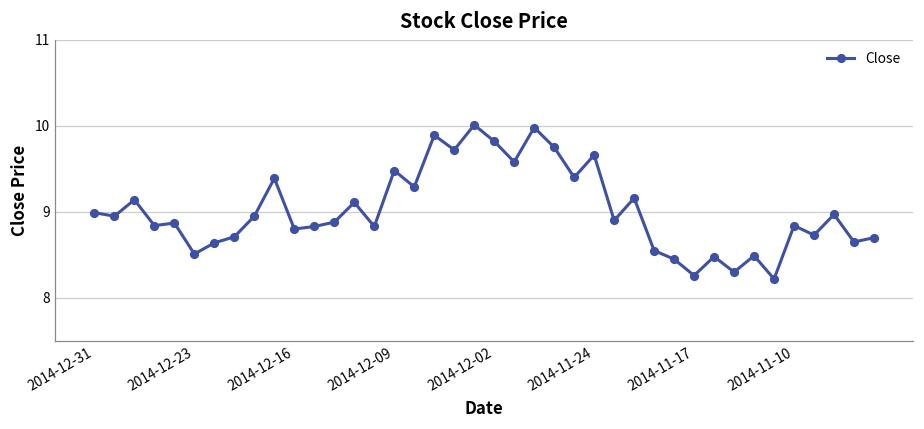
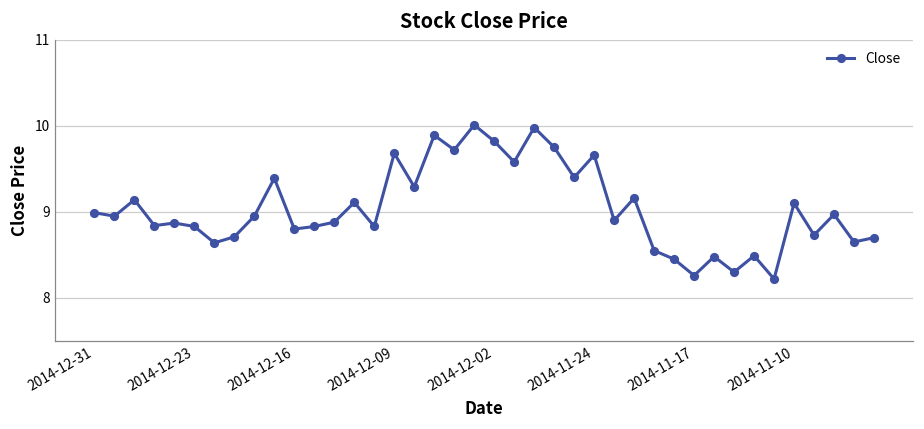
2014-12-23: 8.5 -> 8.8
2014-12-09: 9.5 -> 9.7
2014-11-10: 8.8 -> 9.1
